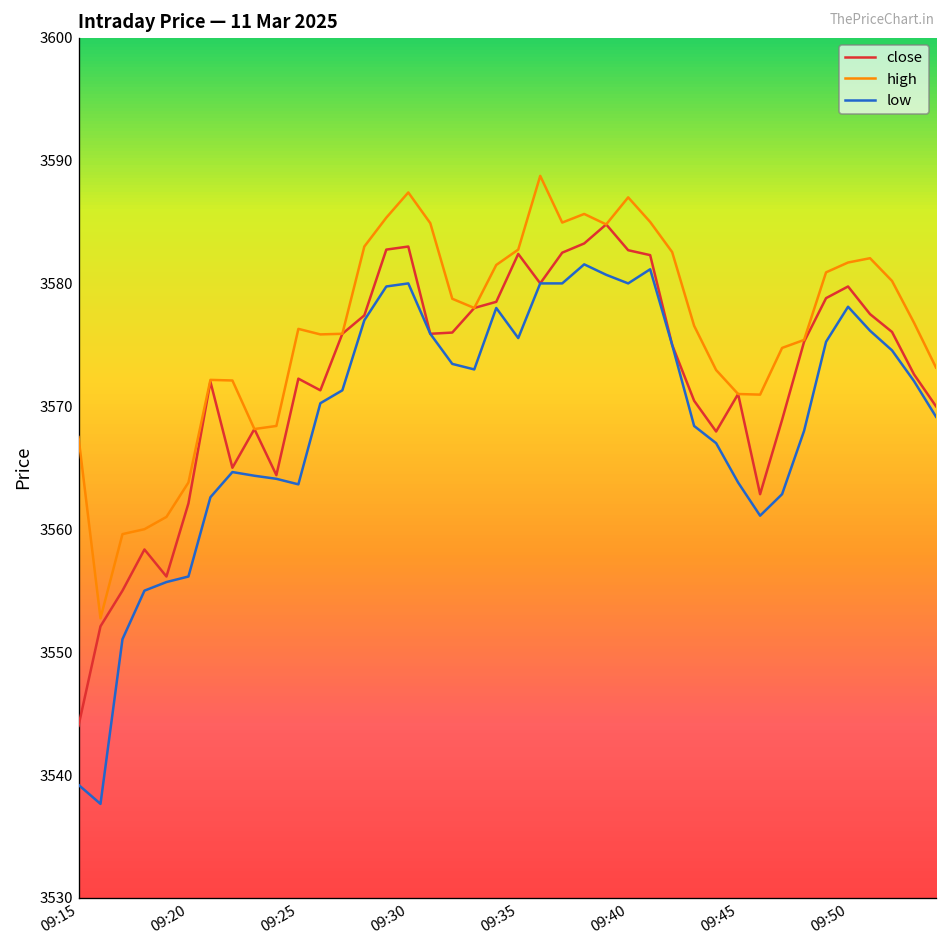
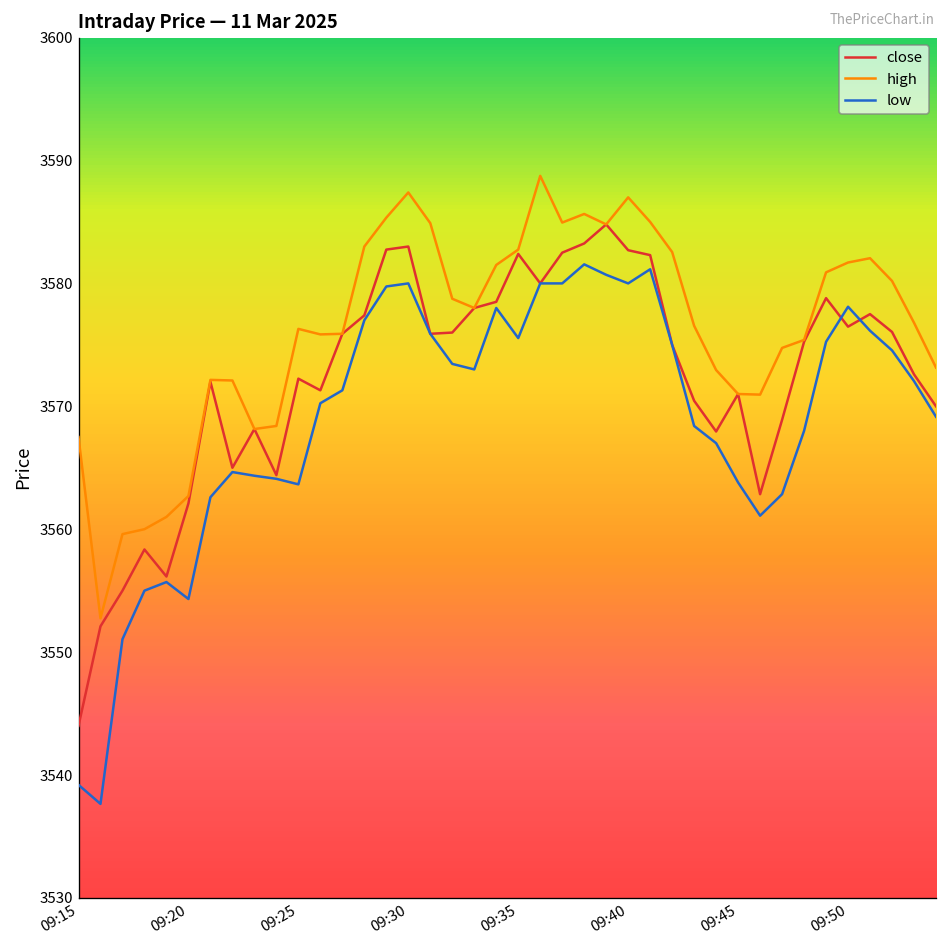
high, 09:20: 3563.8 -> 3562.7
low, 09:20: 3556.2 -> 3554.3
close, 09:50: 3579.8 -> 3576.5
